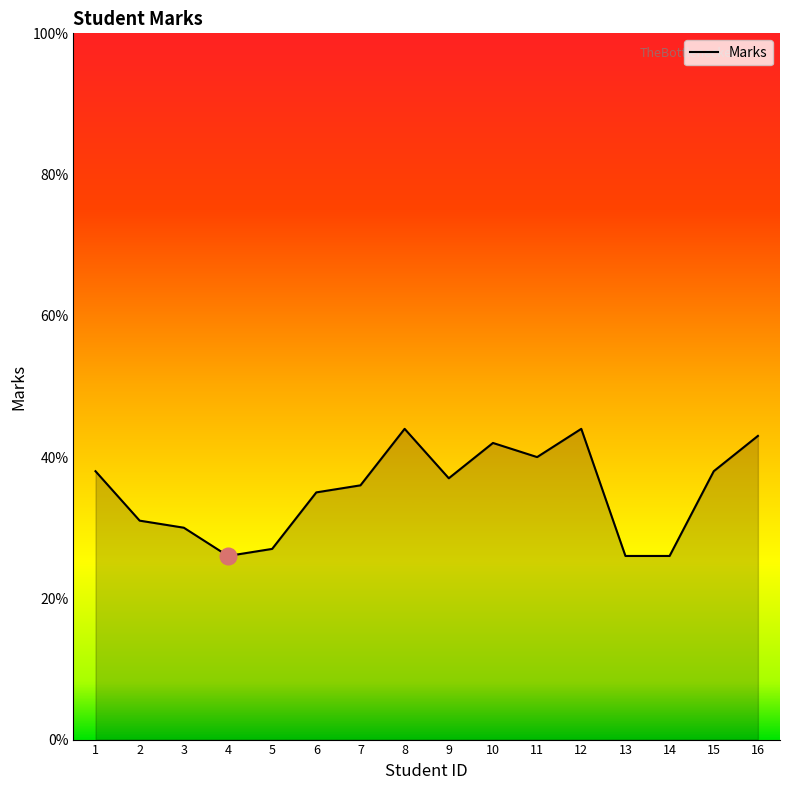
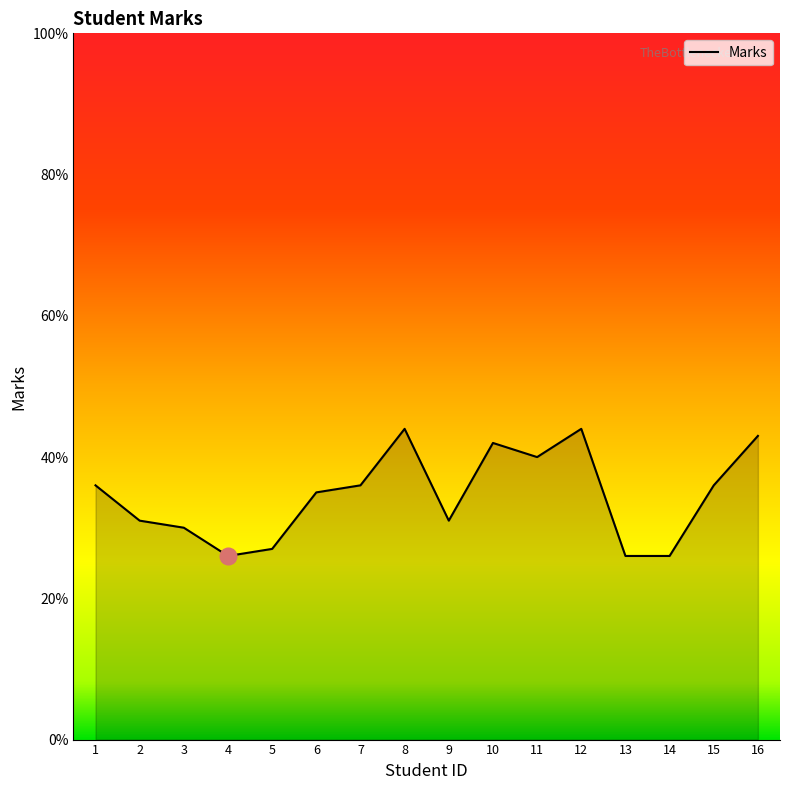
Marks, 1: 38% -> 36%
Marks, 9: 37% -> 31%
Marks, 15: 38% -> 36%
